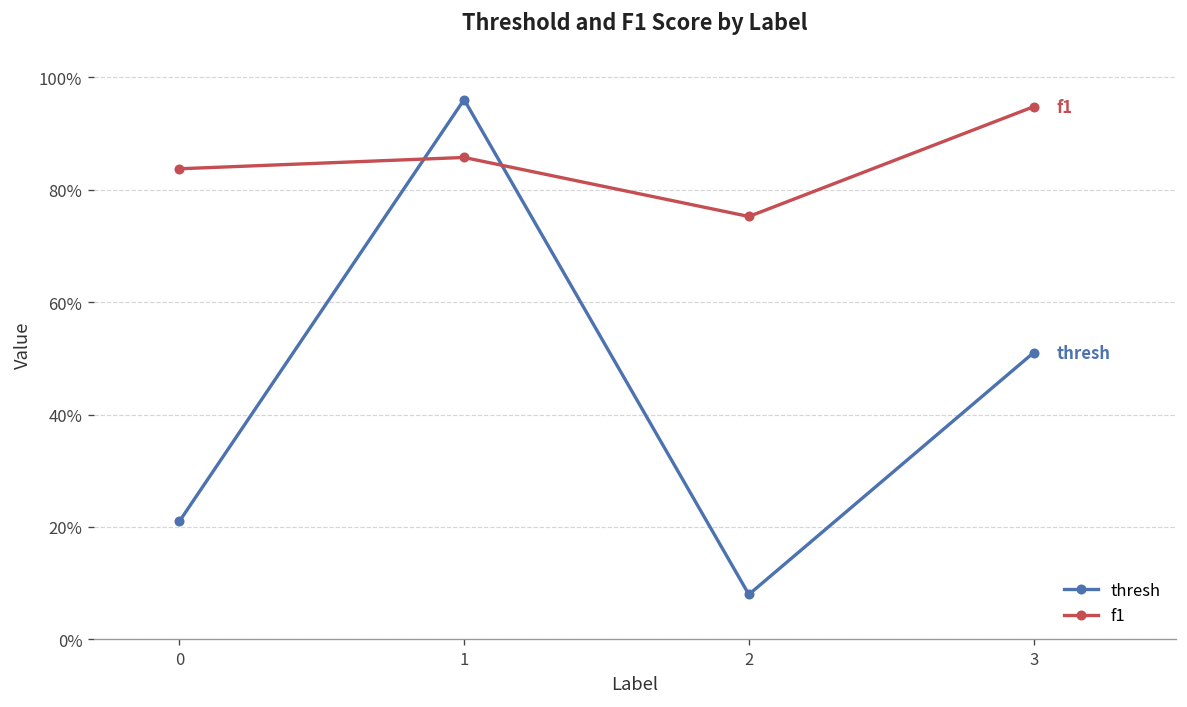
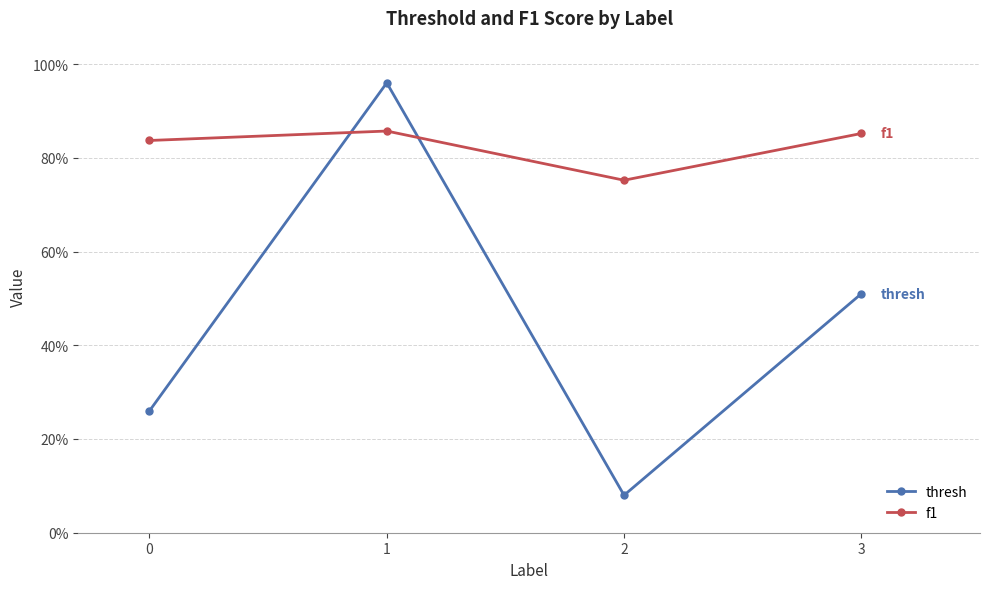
thresh, 0: 21% -> 26%
f1, 3: 95% -> 85%
